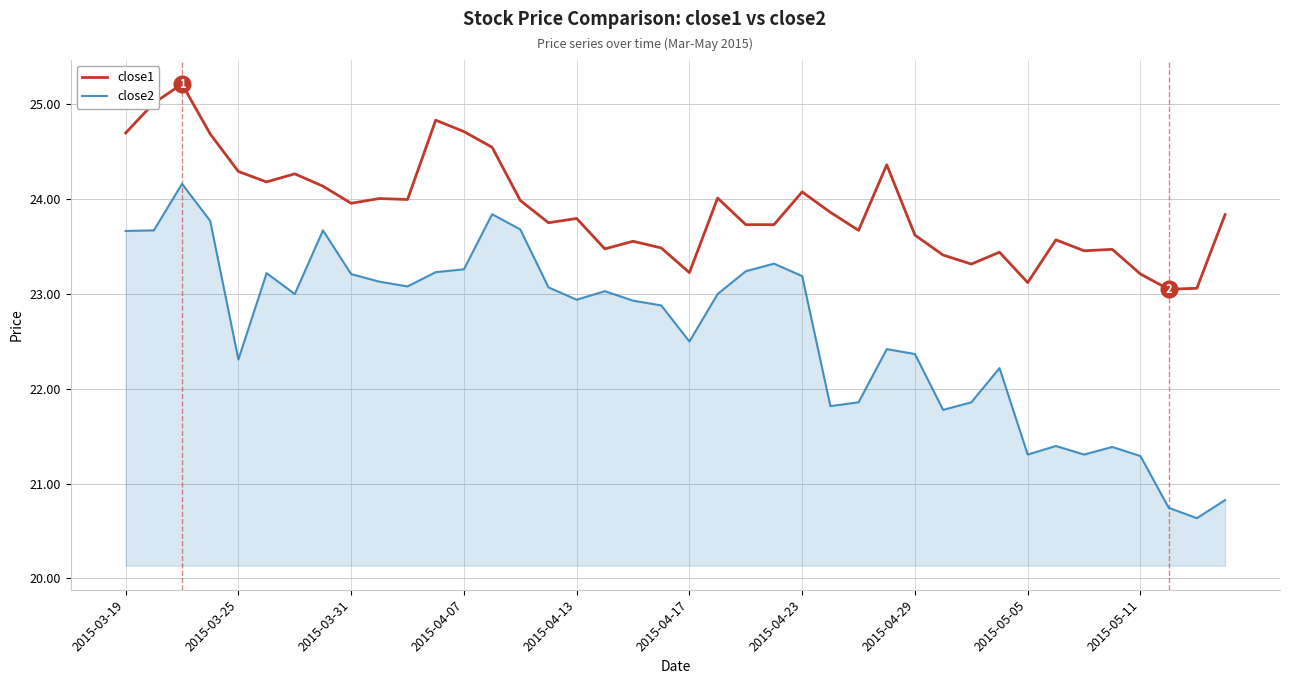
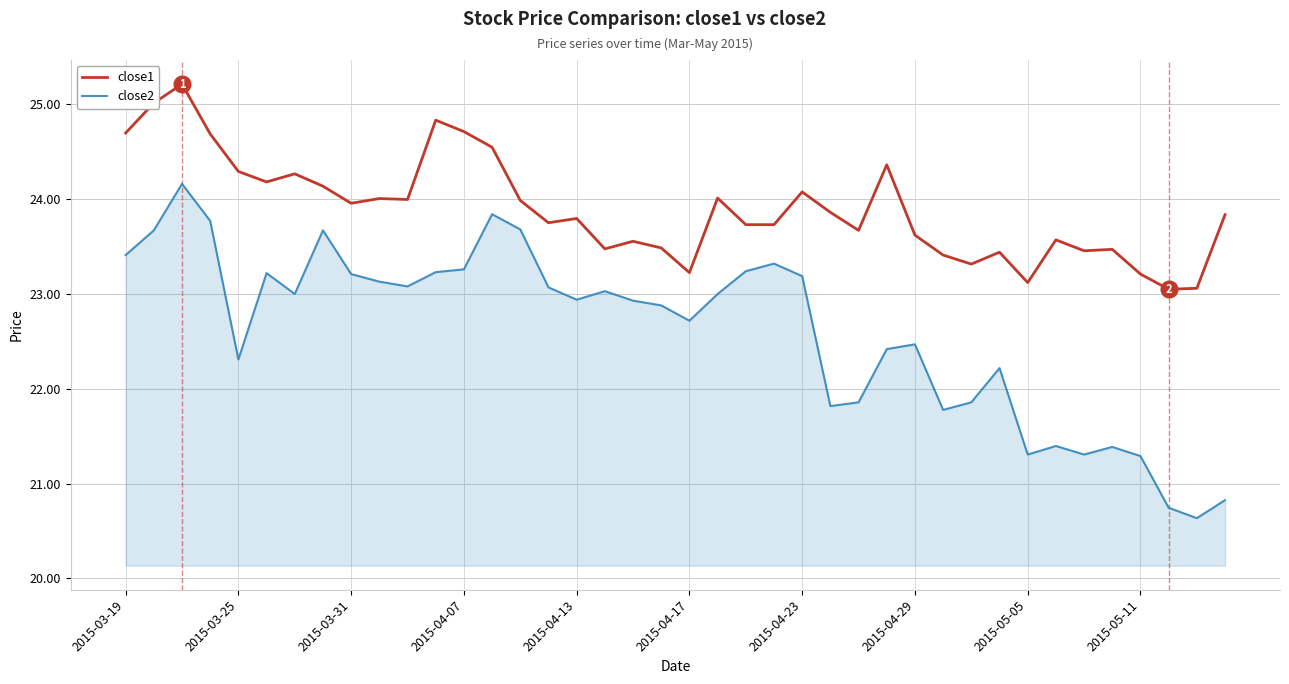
close2, 2015-03-19: 23.7 -> 23.4
close2, 2015-04-17: 22.5 -> 22.7
close2, 2015-04-29: 22.4 -> 22.5
